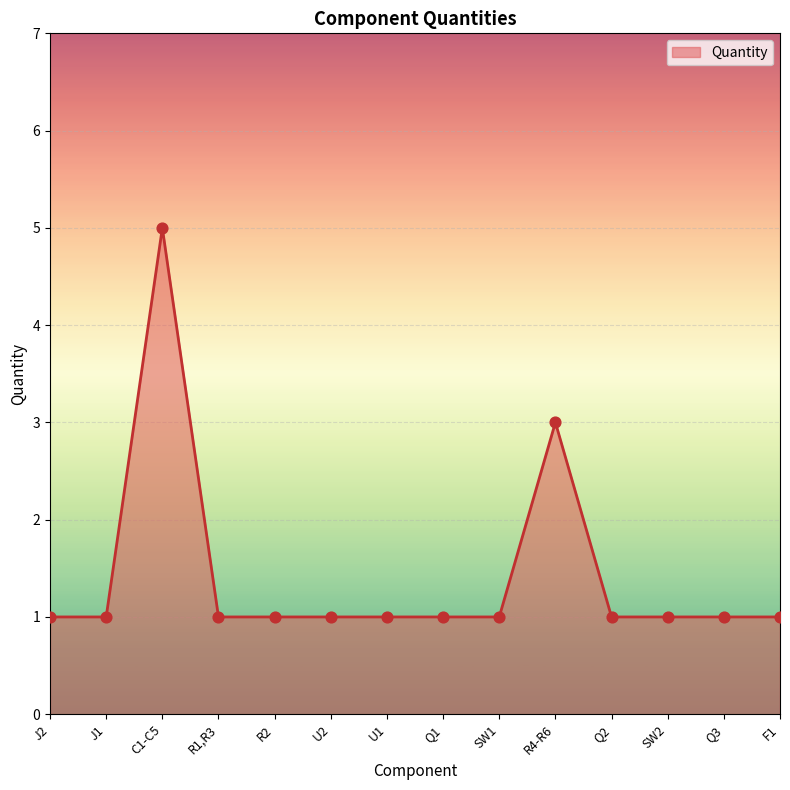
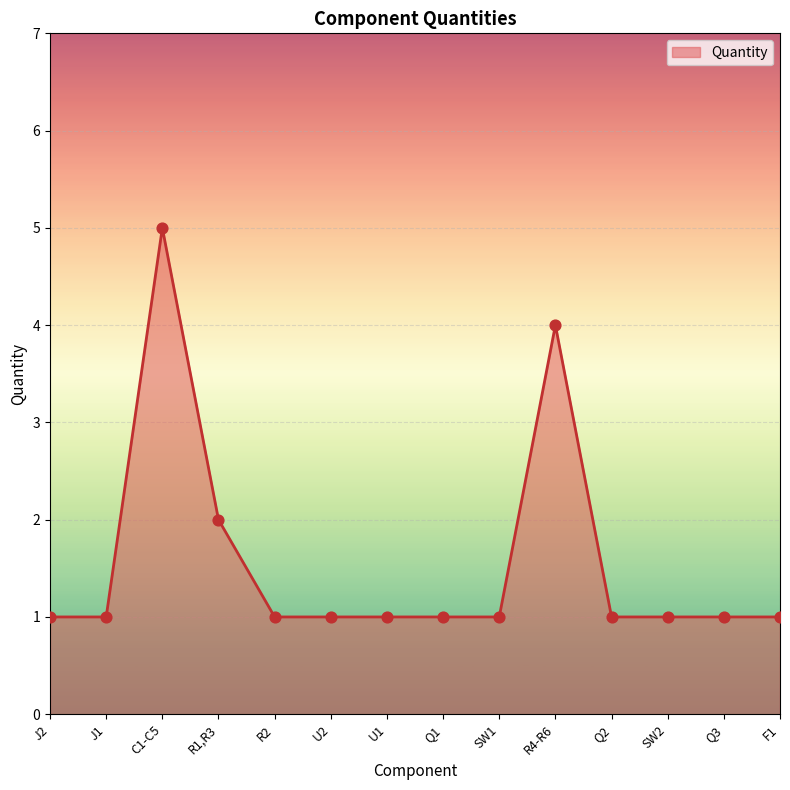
R1,R3: 1 -> 2
R4-R6: 3 -> 4
